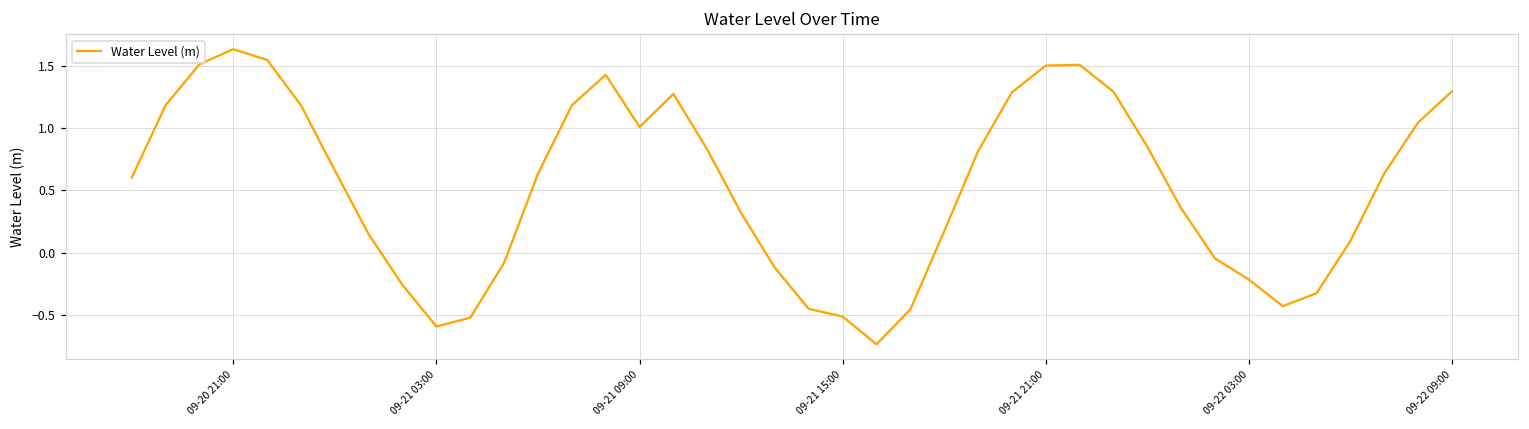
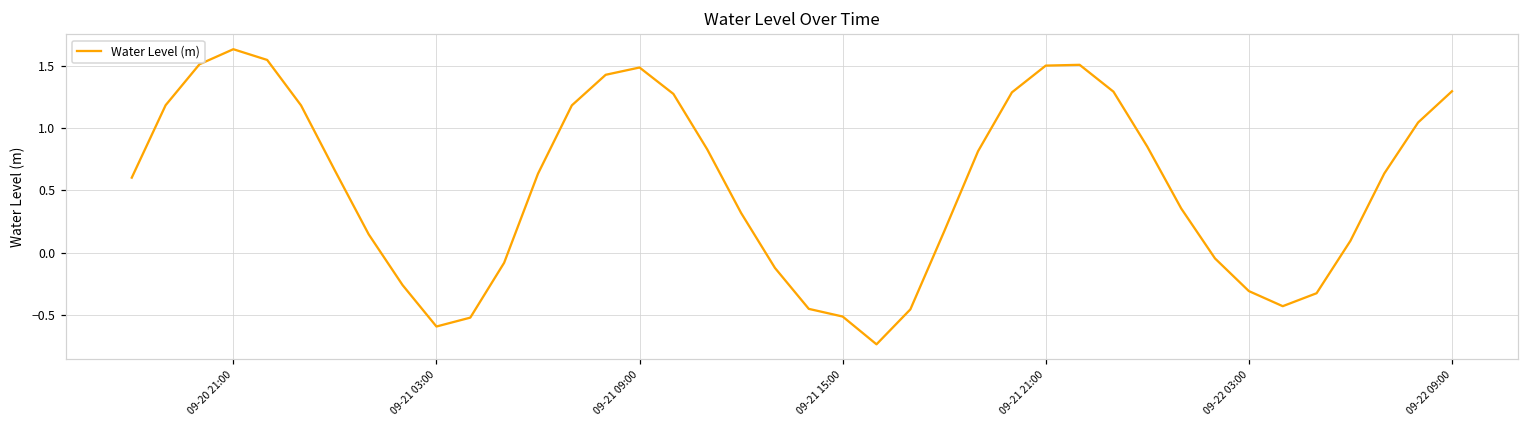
09-21 09:00: 1.01 -> 1.49
09-22 03:00: -0.22 -> -0.31
